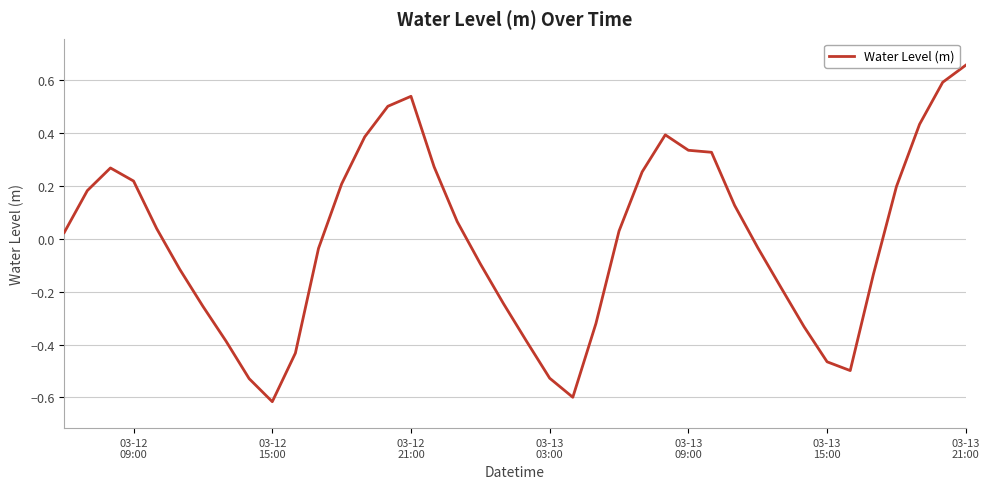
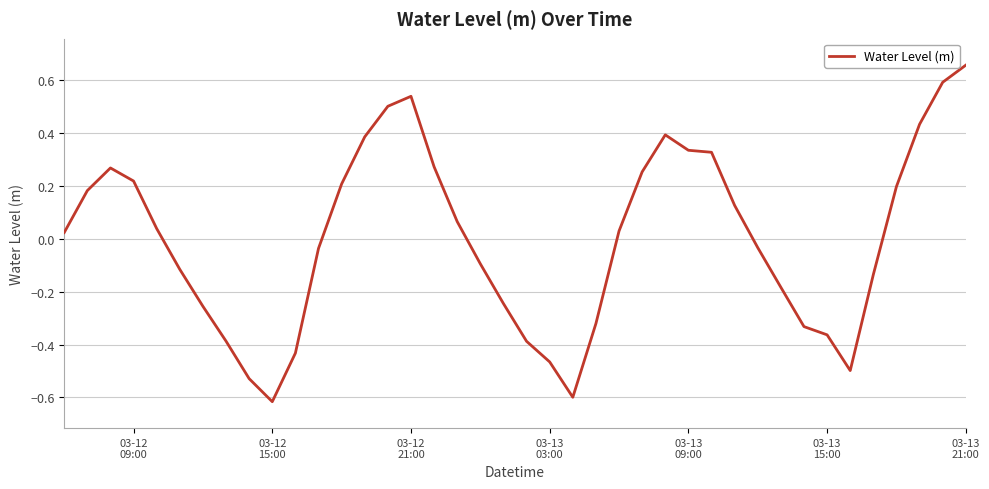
03-13 03:00: -0.53 -> -0.47
03-13 15:00: -0.47 -> -0.36
